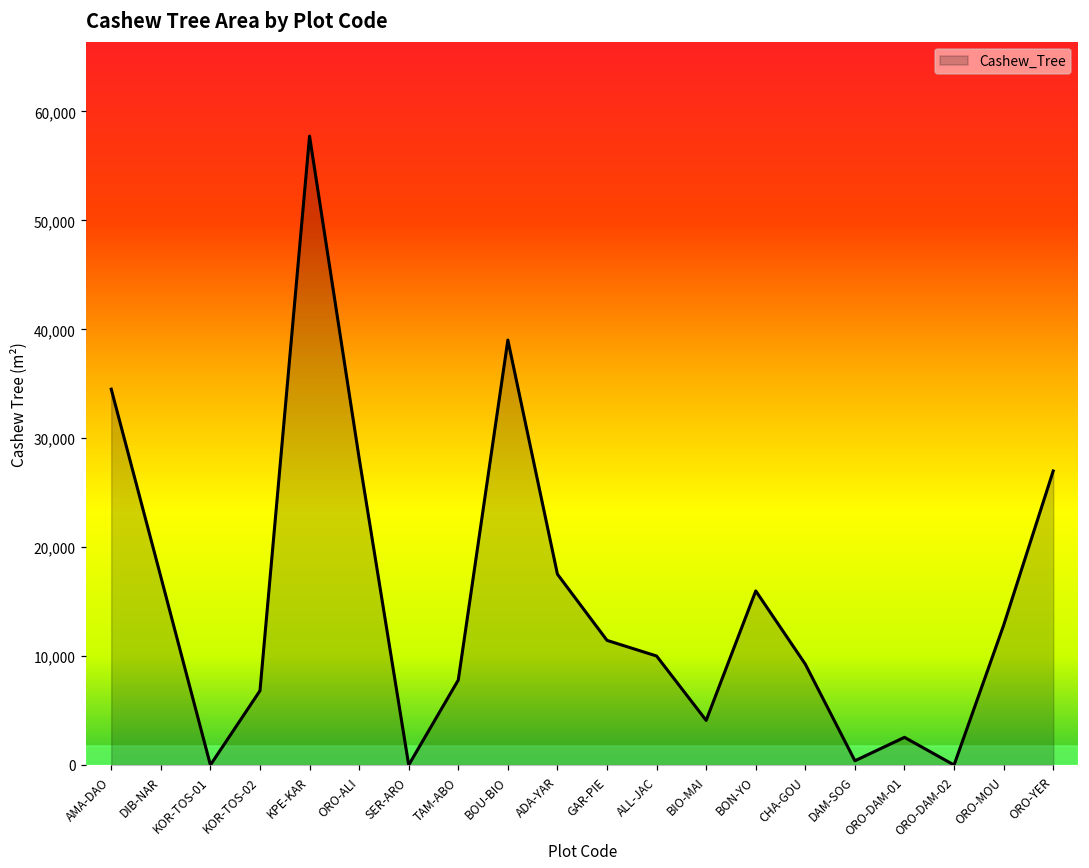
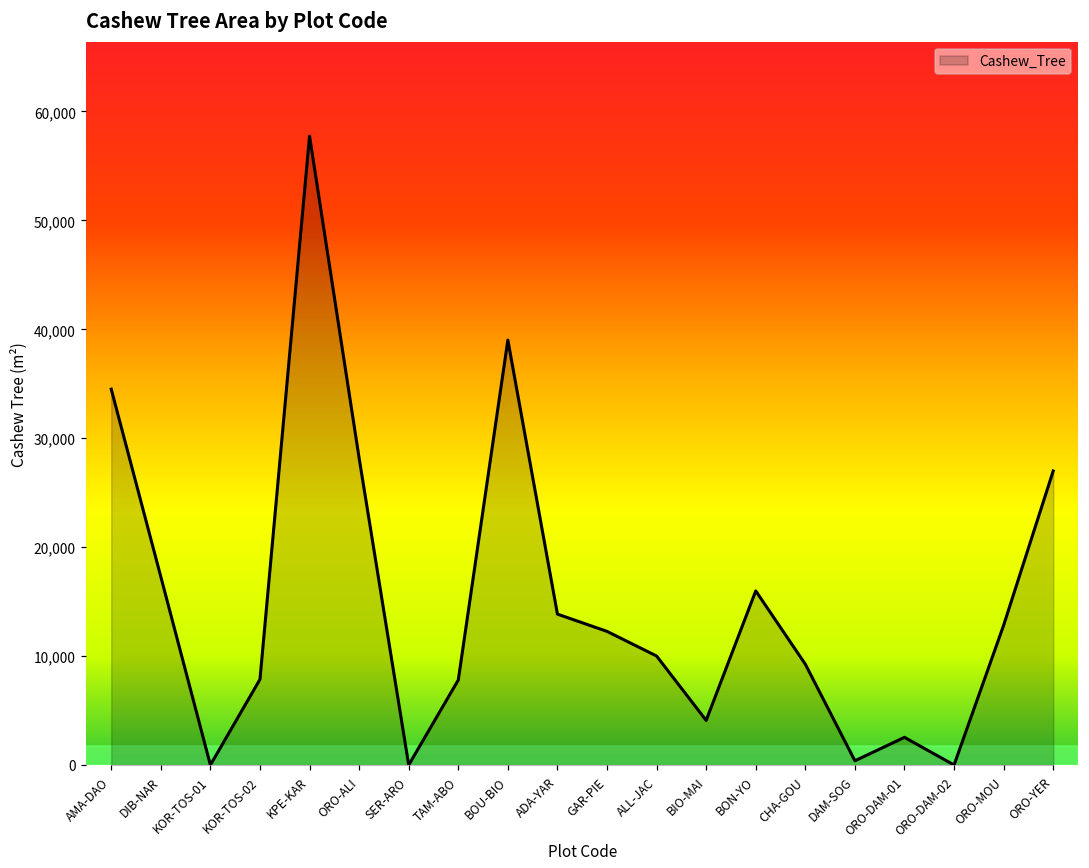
KOR-TOS-02: 7,000 -> 8,000
ADA-YAR: 18,000 -> 14,000
GAR-PIE: 11,000 -> 12,000
